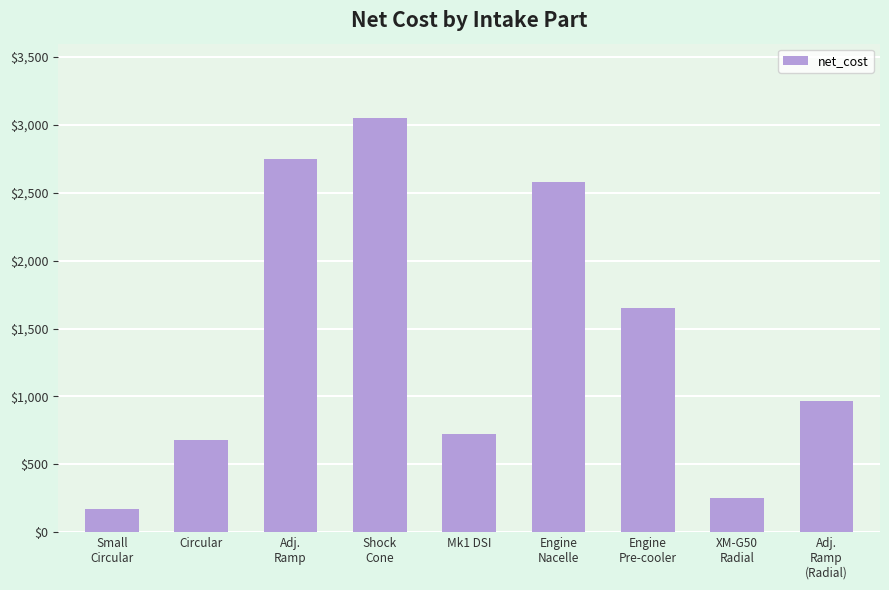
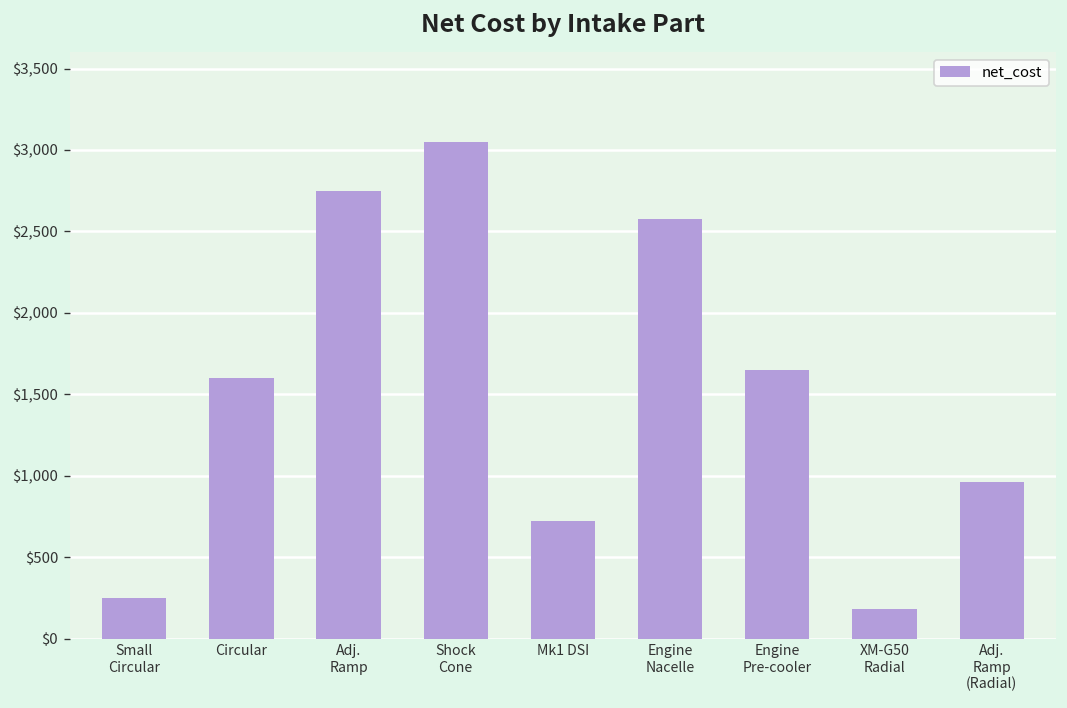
Small Circular: $170 -> $250
Circular: $680 -> $1,600
XM-G50 Radial: $250 -> $180
